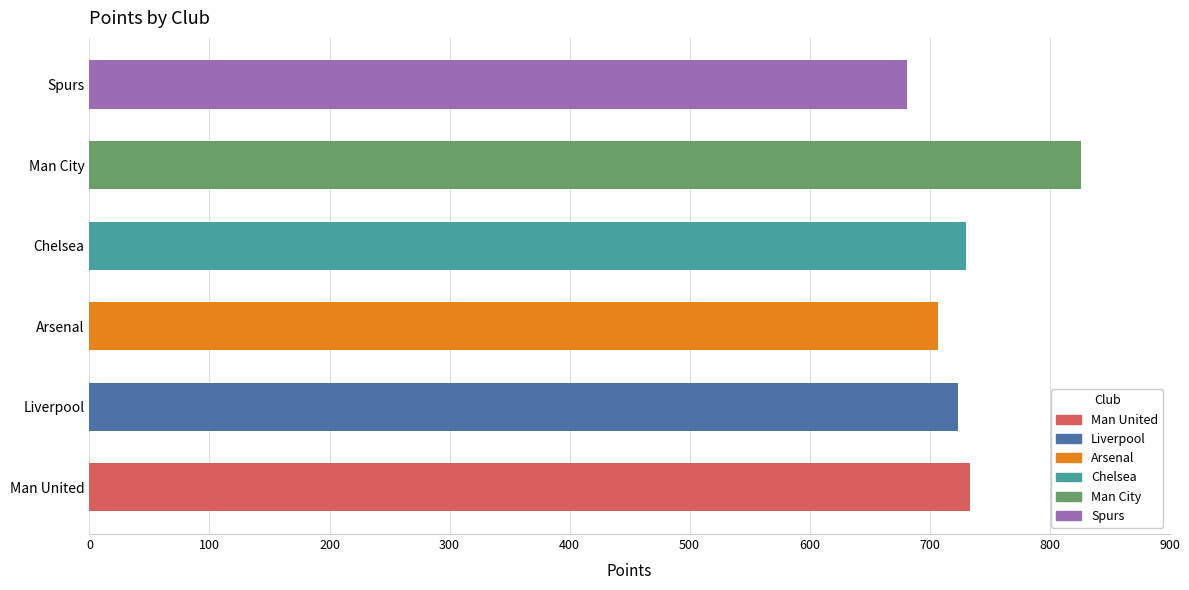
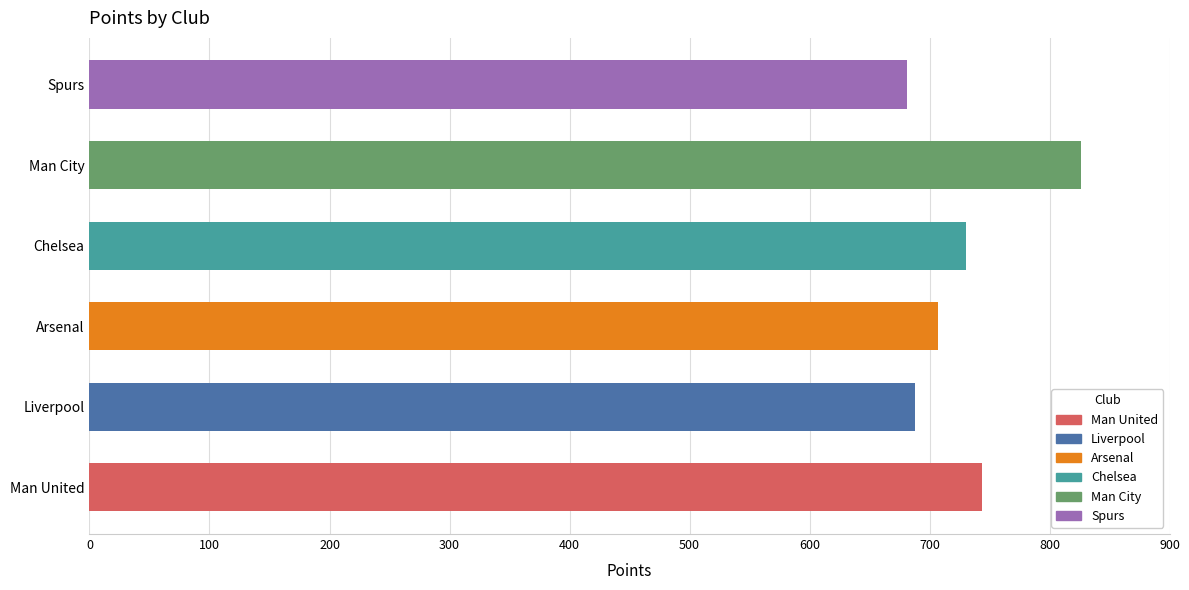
Liverpool: 724 -> 688
Man United: 734 -> 744
